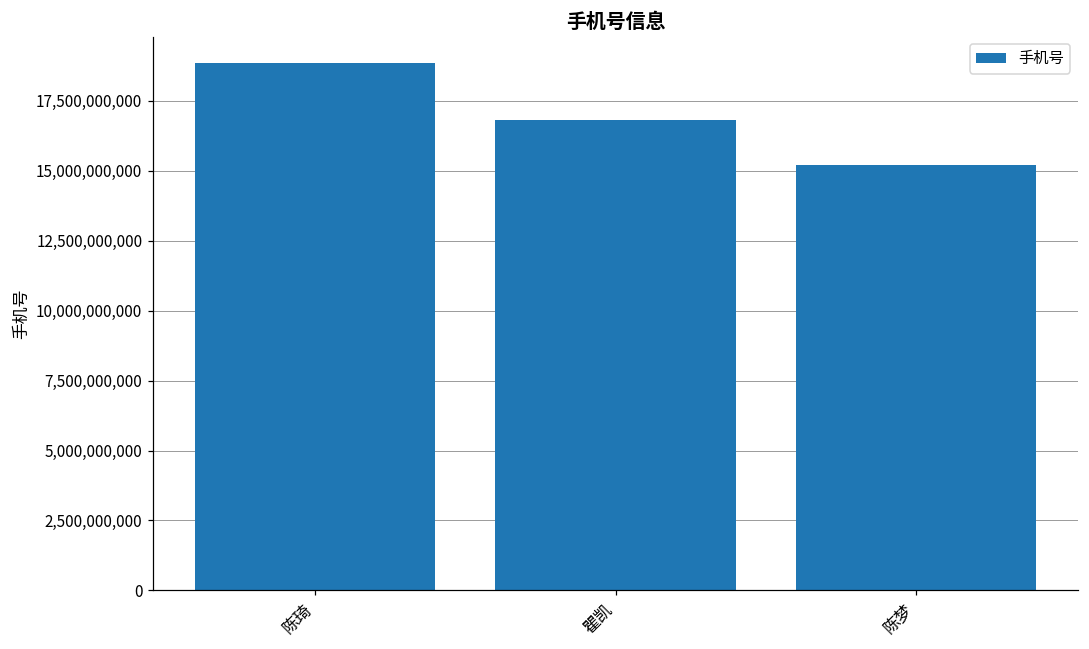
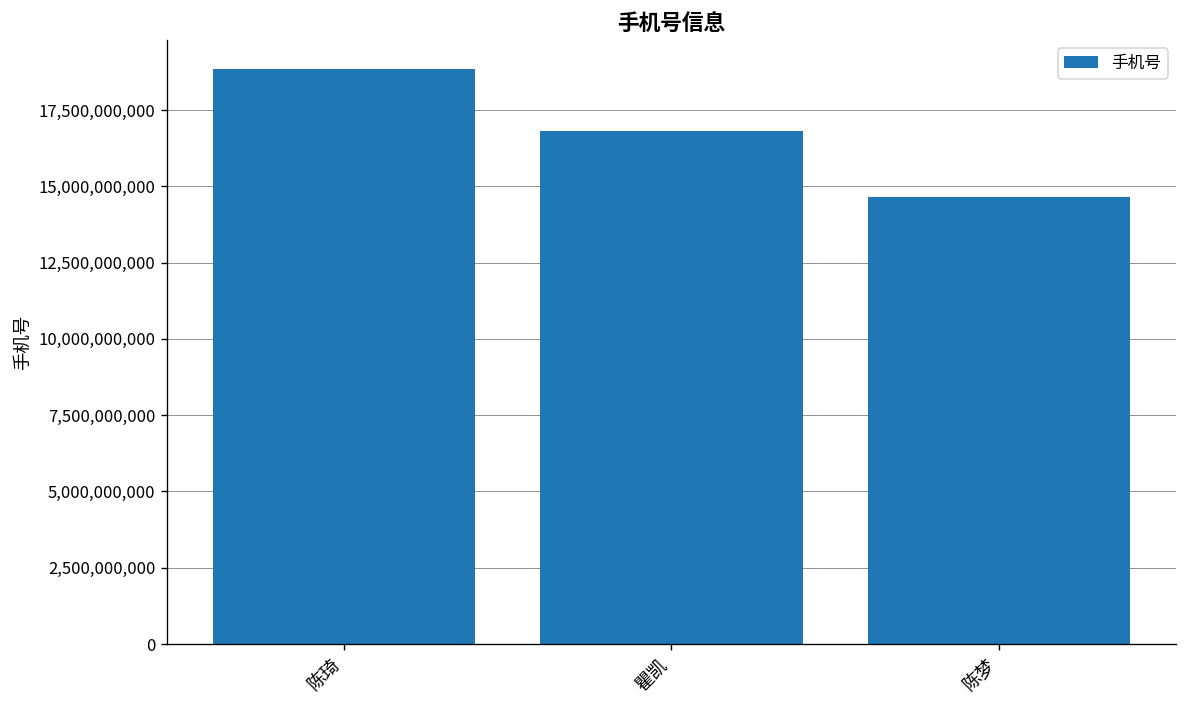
陈梦: 15,200,000,000 -> 14,700,000,000
